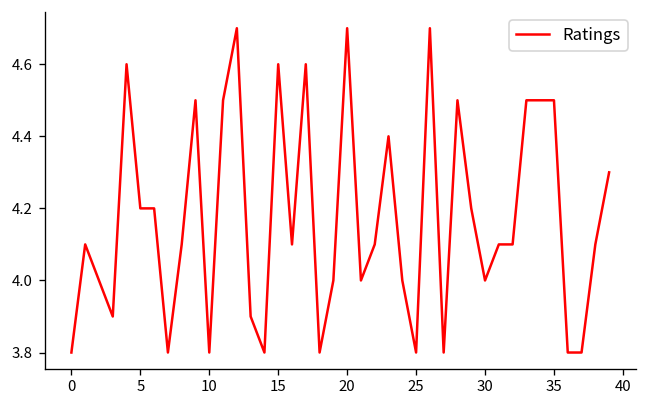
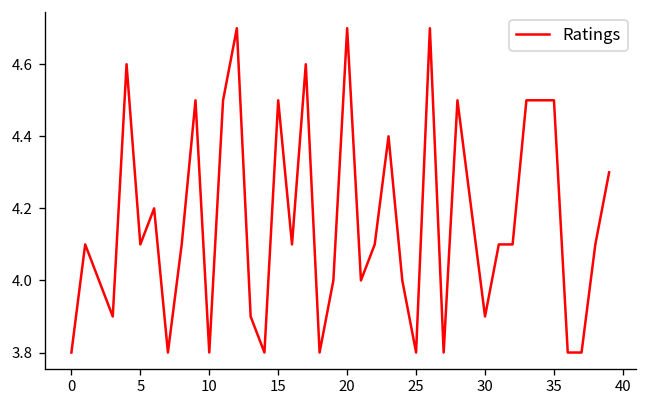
5: 4.2 -> 4.1
15: 4.6 -> 4.5
30: 4.0 -> 3.9
